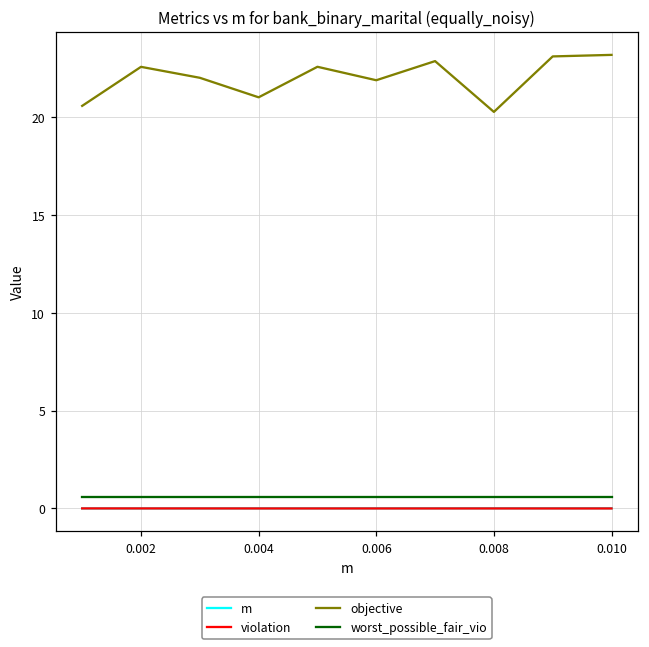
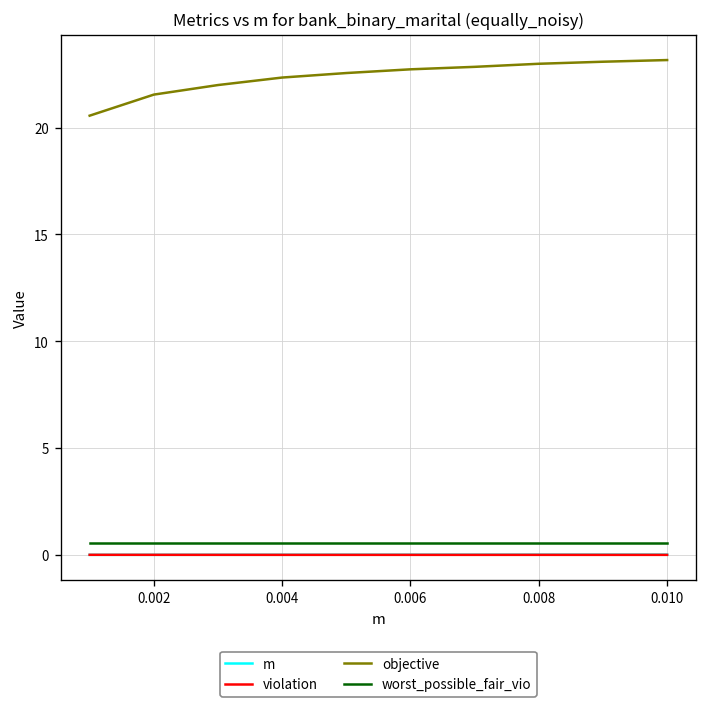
objective, 0.002: 22.6 -> 21.5
objective, 0.004: 21.0 -> 22.3
objective, 0.006: 21.9 -> 22.7
objective, 0.008: 20.3 -> 23.0
